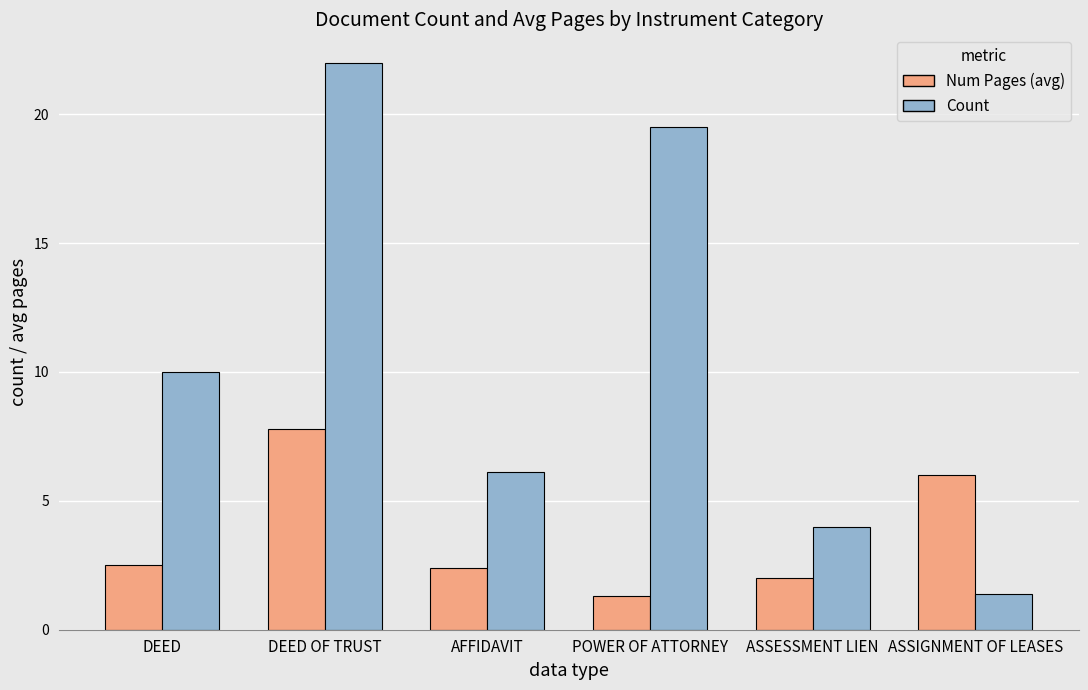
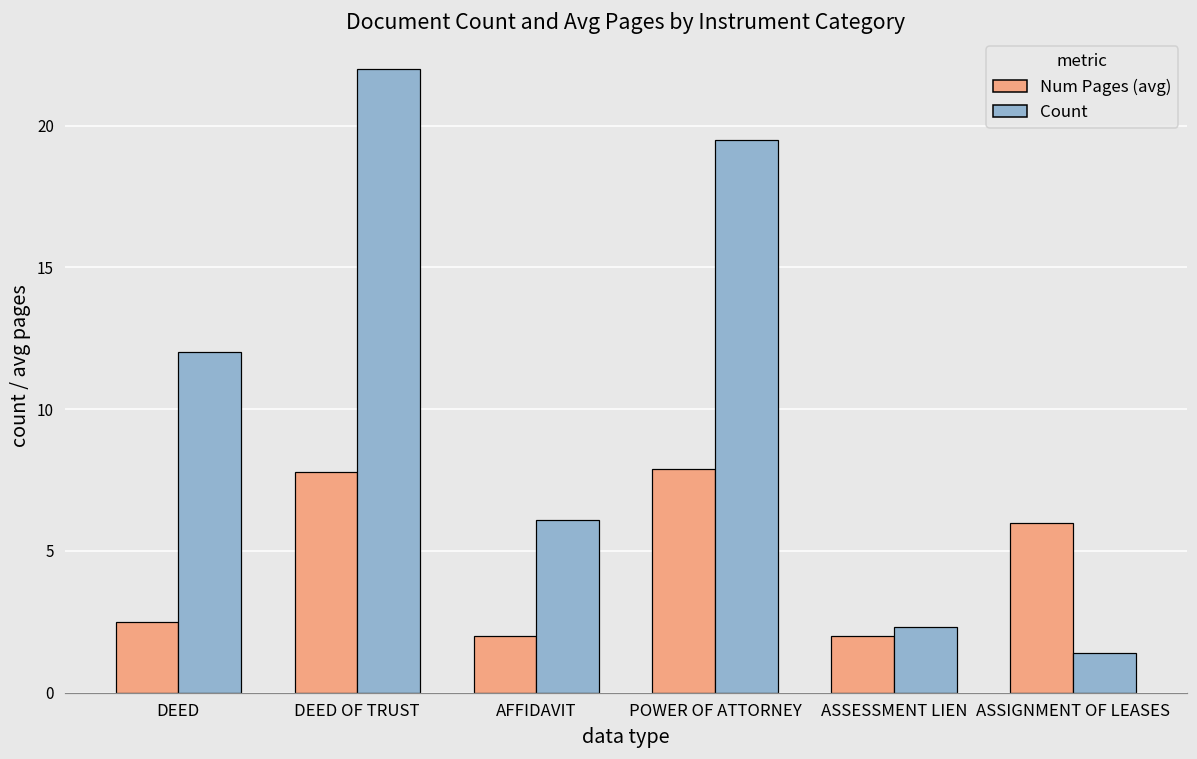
Count, DEED: 10 -> 12
Num Pages (avg), AFFIDAVIT: 2.4 -> 2.0
Num Pages (avg), POWER OF ATTORNEY: 1.3 -> 7.9
Count, ASSESSMENT LIEN: 4.0 -> 2.3
